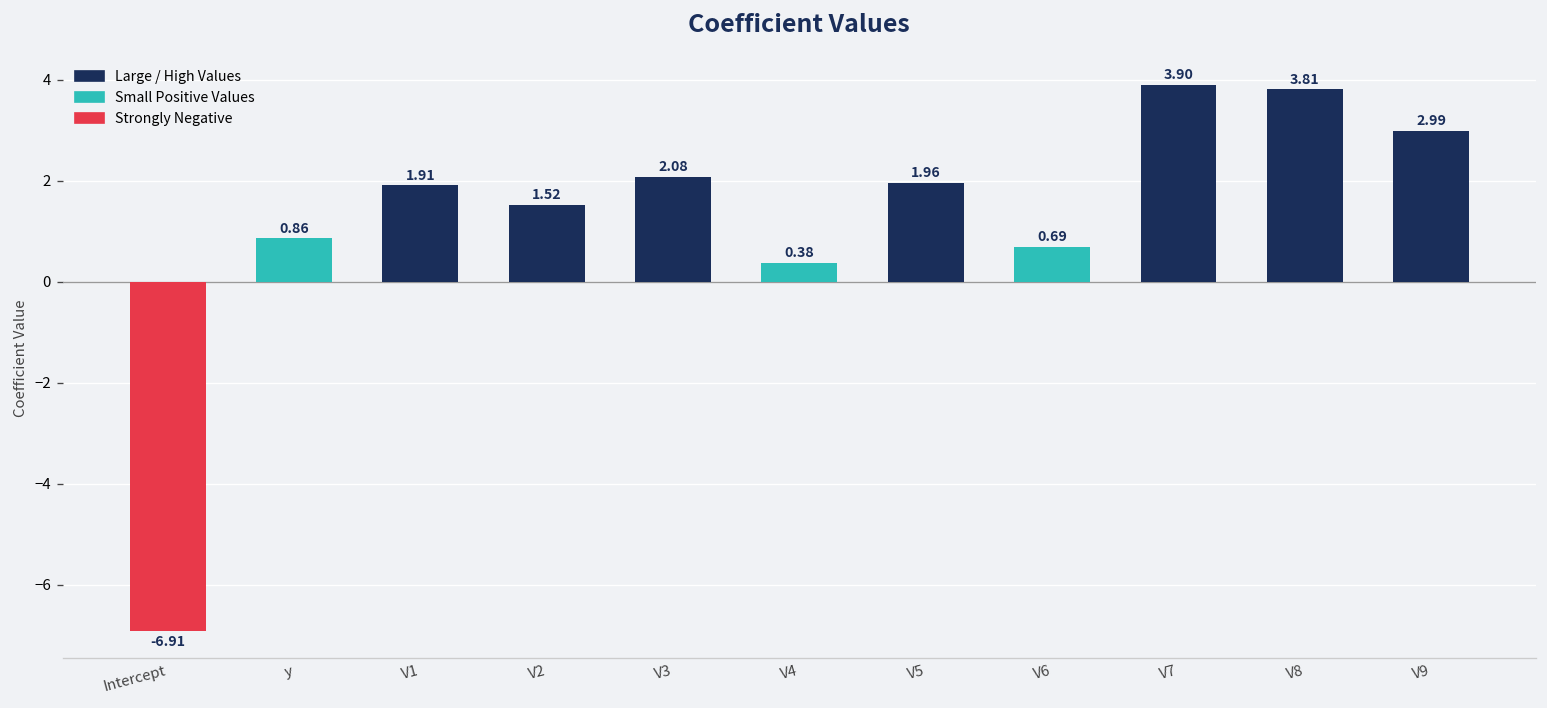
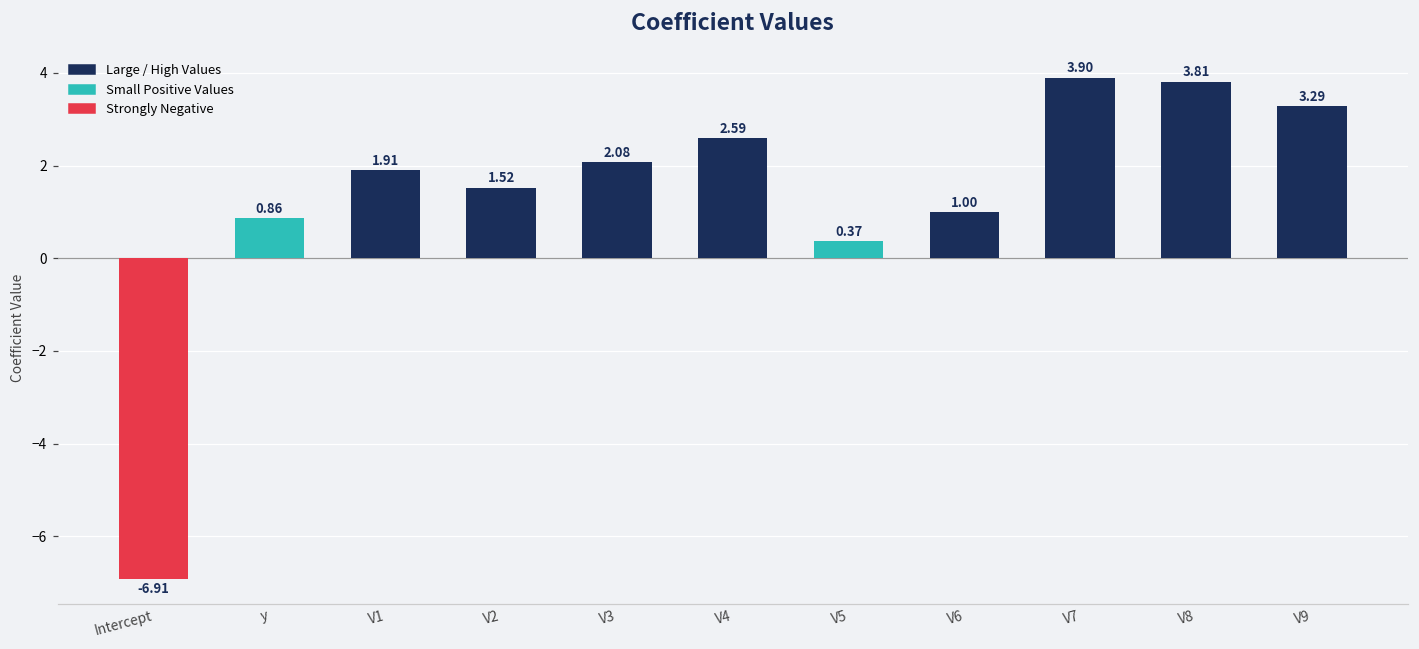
V4: 0.38 -> 2.59
V5: 1.96 -> 0.37
V6: 0.69 -> 1.00
V9: 2.99 -> 3.29
